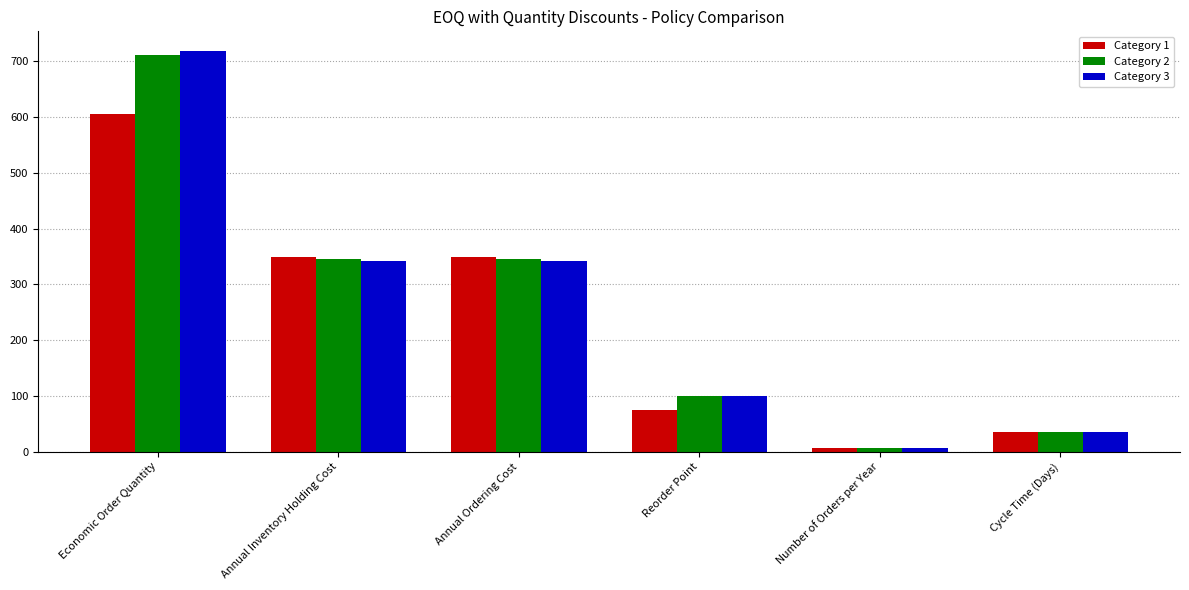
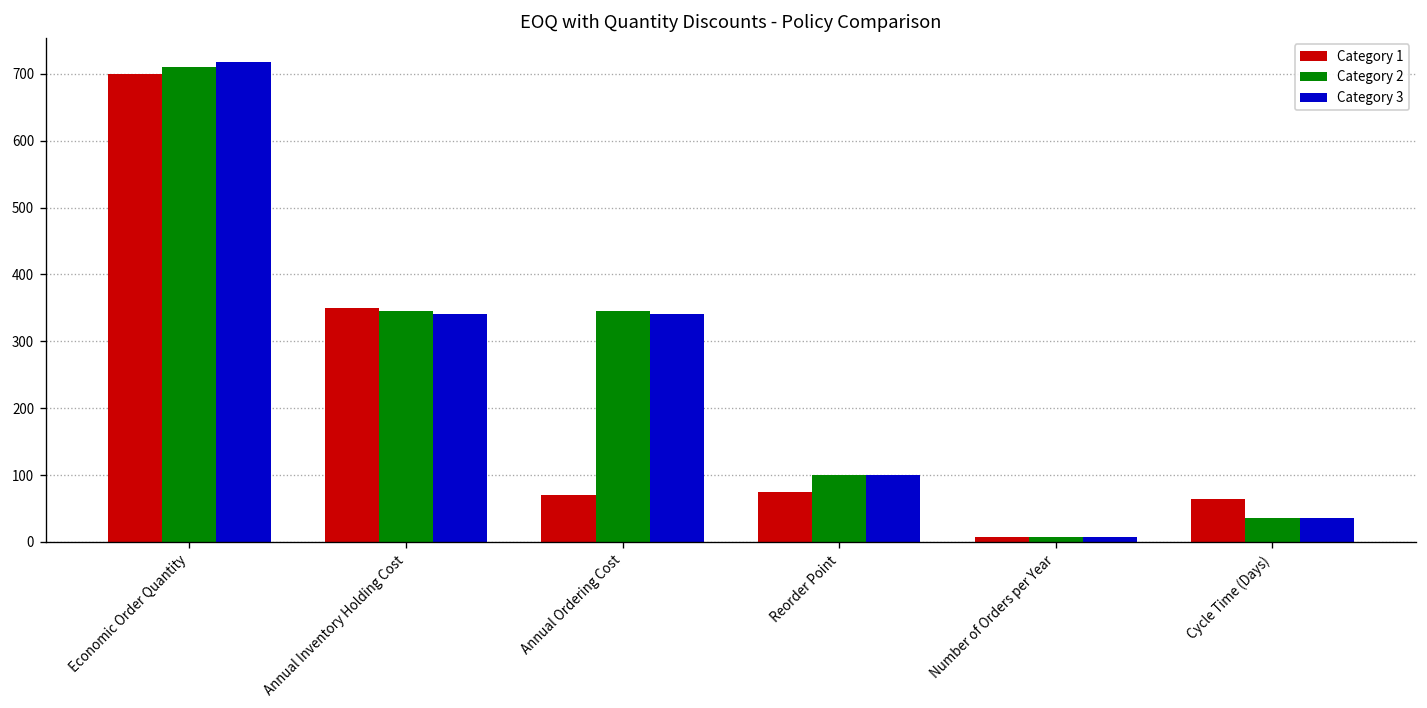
Category 1, Economic Order Quantity: 610 -> 700
Category 1, Annual Ordering Cost: 350 -> 70
Category 1, Cycle Time (Days): 40 -> 60
